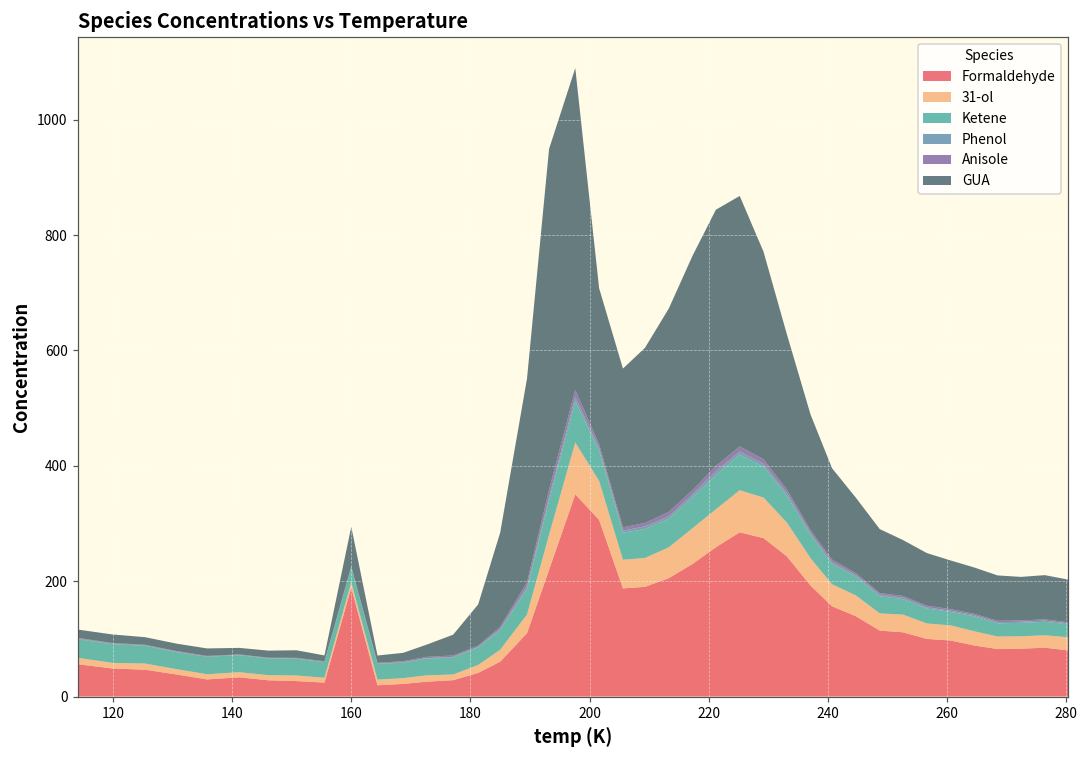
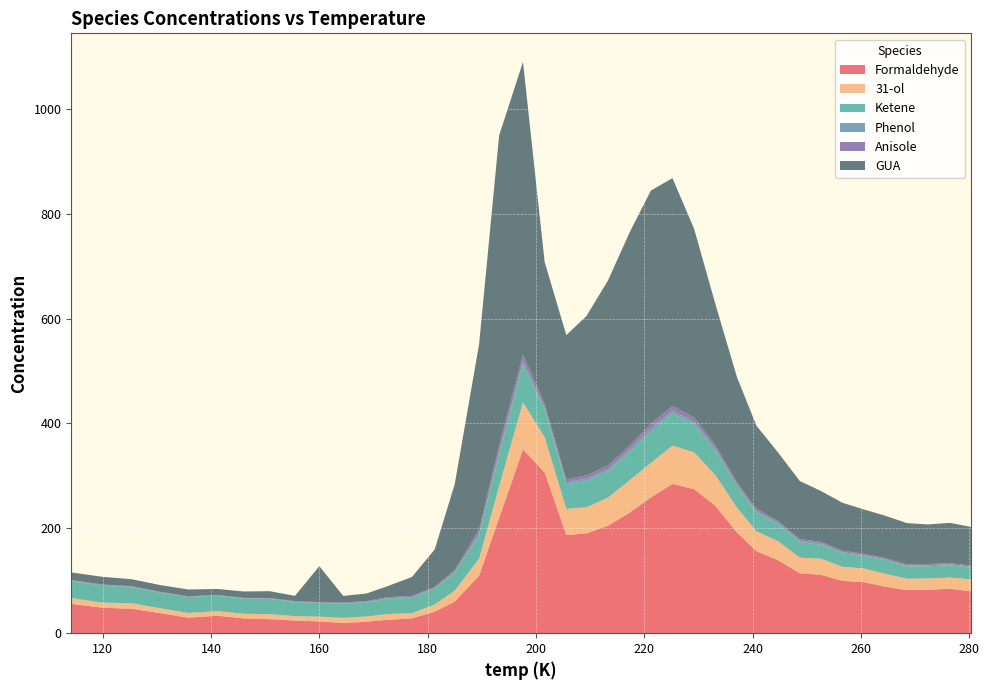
Formaldehyde, 160: 190 -> 20
